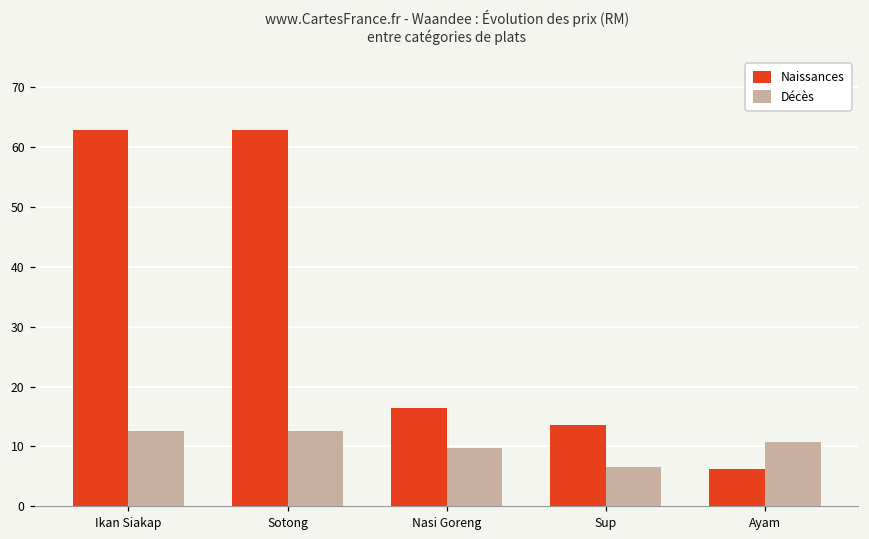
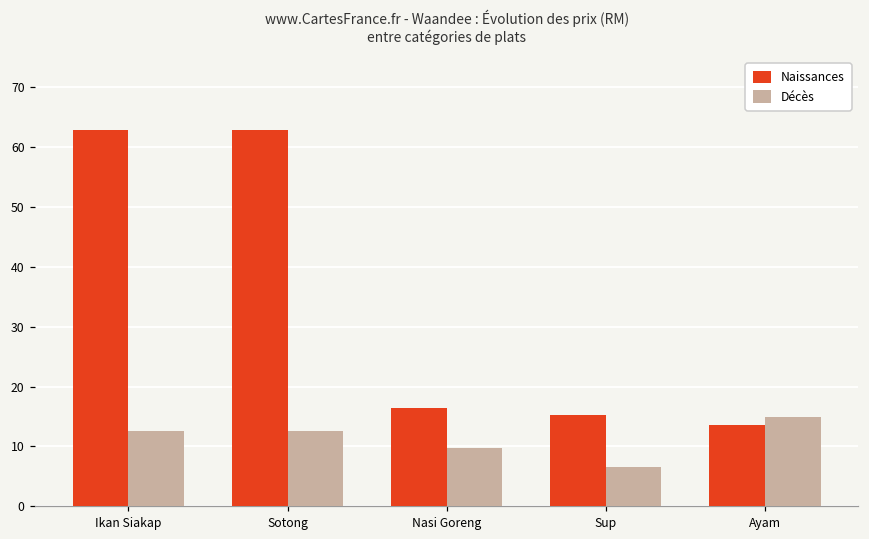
Naissances, Sup: 14 -> 15
Naissances, Ayam: 6 -> 14
Décès, Ayam: 11 -> 15
